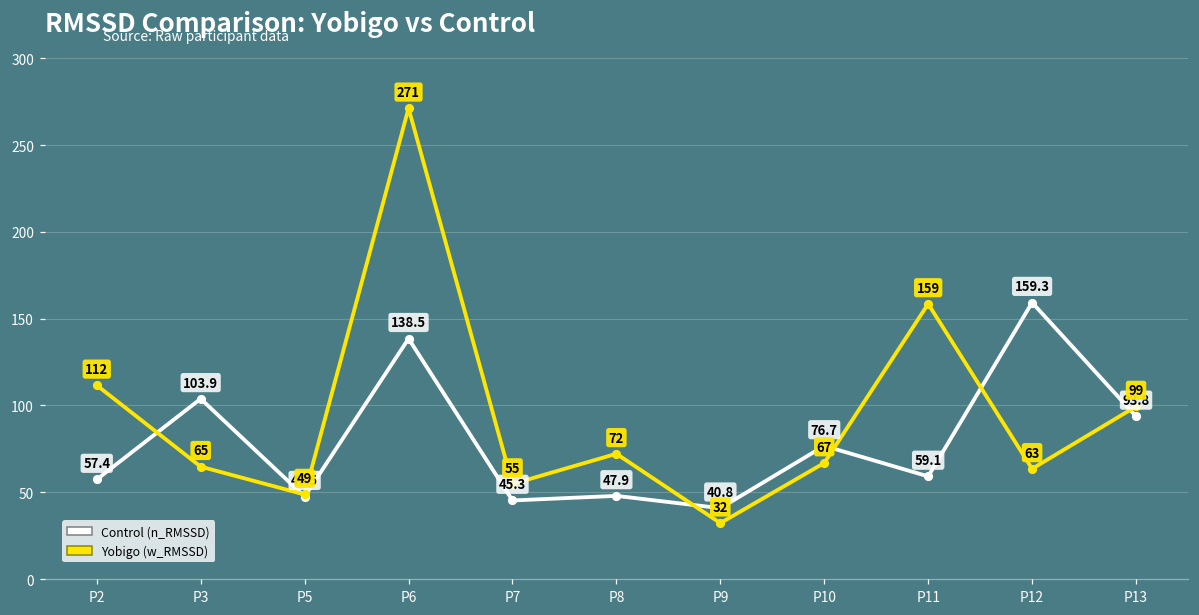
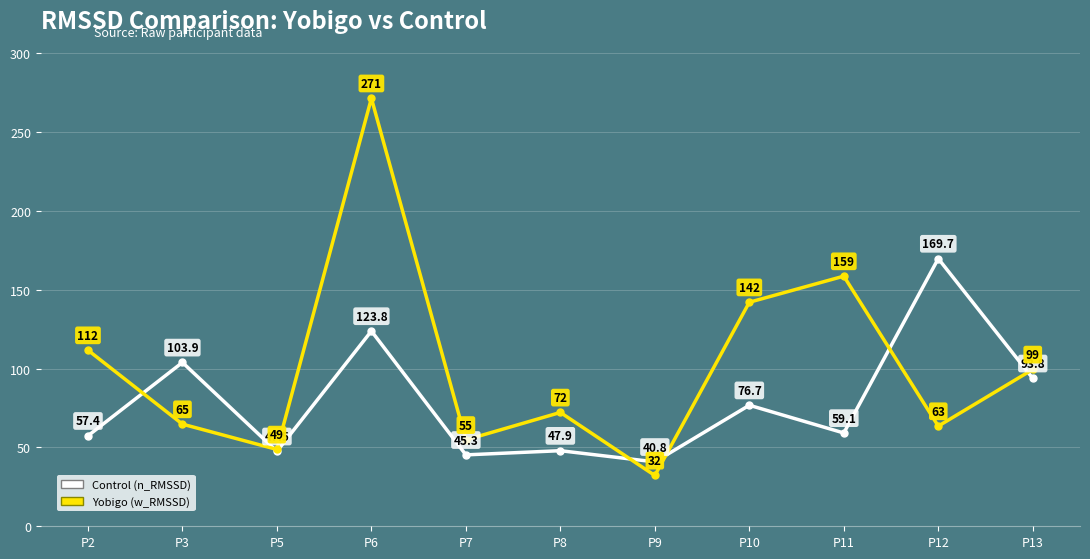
Control (n_RMSSD), P6: 138.5 -> 123.8
Yobigo (w_RMSSD), P10: 67 -> 142
Control (n_RMSSD), P12: 159.3 -> 169.7
